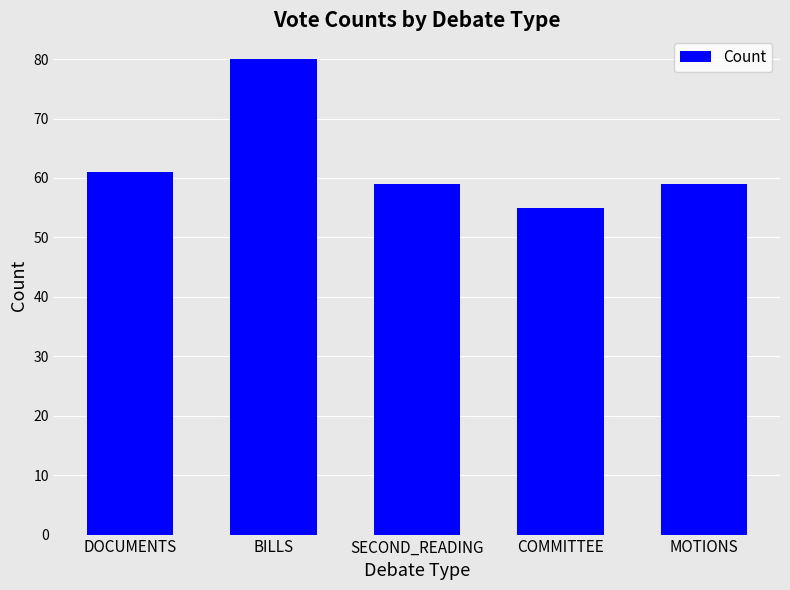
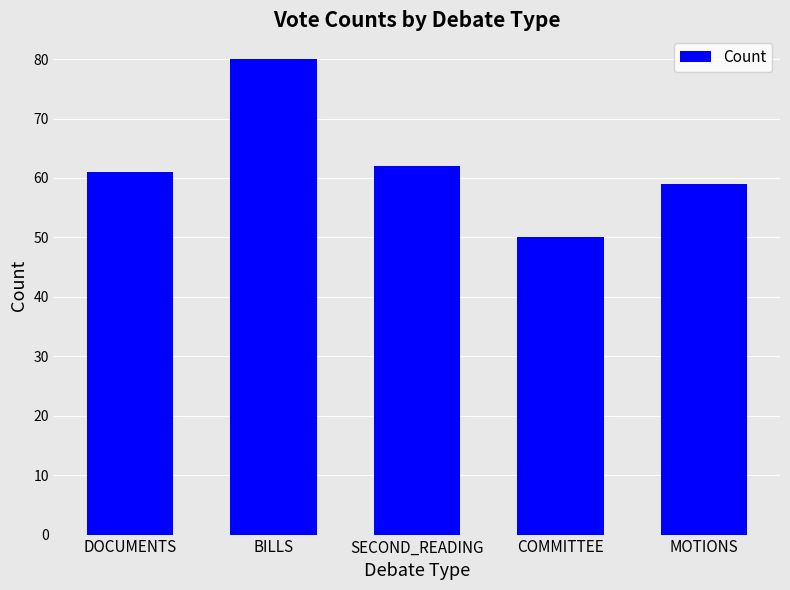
SECOND_READING: 59 -> 62
COMMITTEE: 55 -> 50
